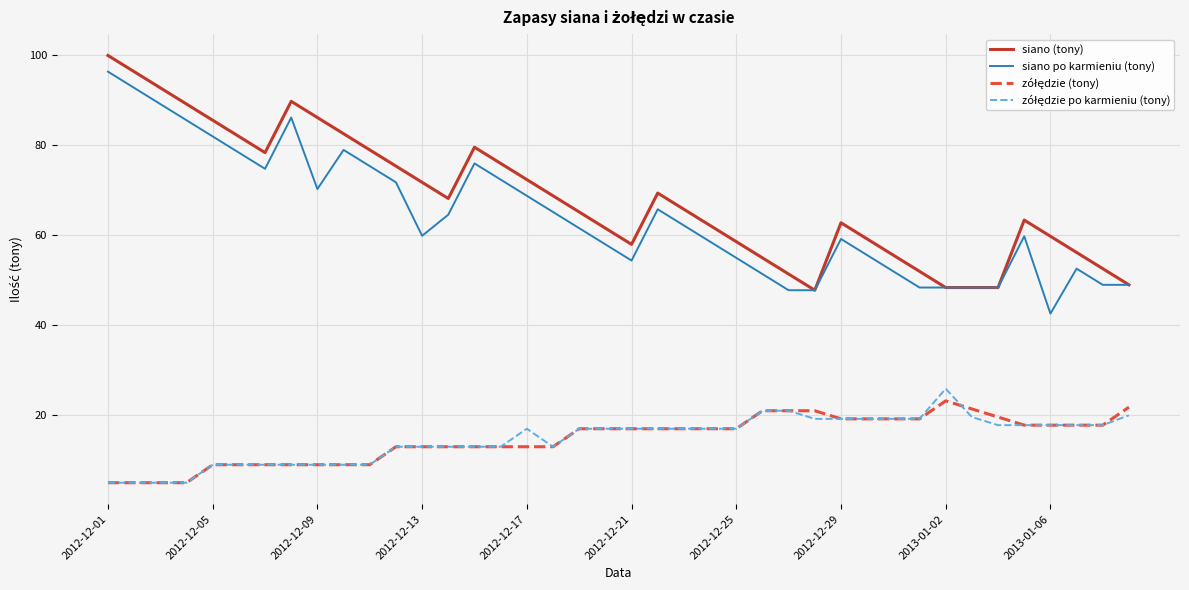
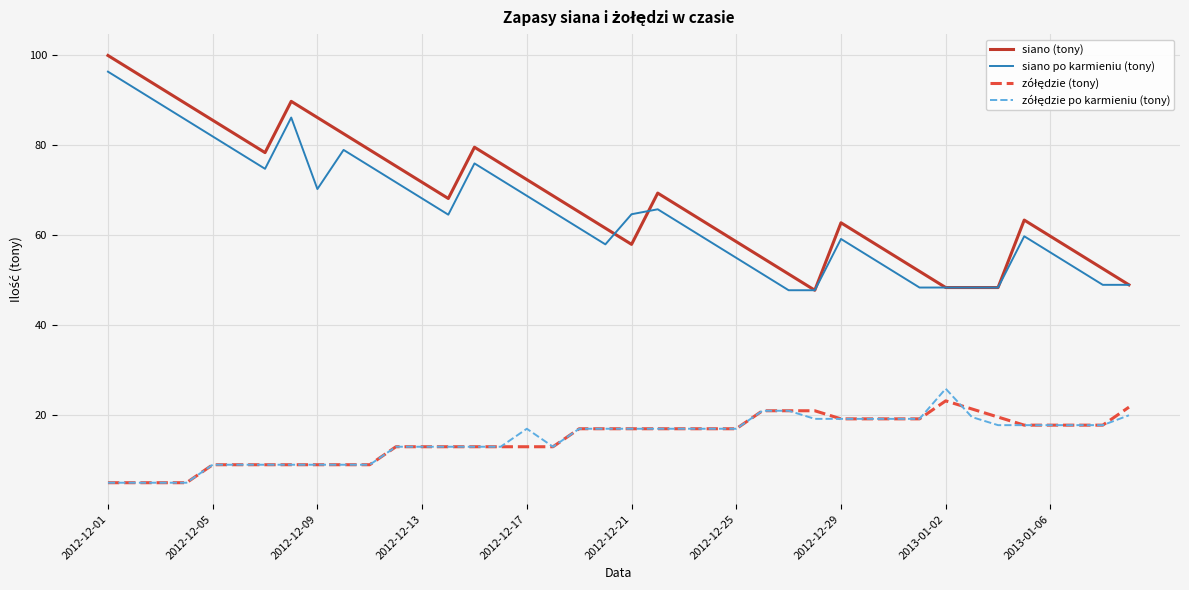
siano po karmieniu (tony), 2012-12-13: 60 -> 68
siano po karmieniu (tony), 2012-12-21: 54 -> 65
siano po karmieniu (tony), 2013-01-06: 43 -> 56
